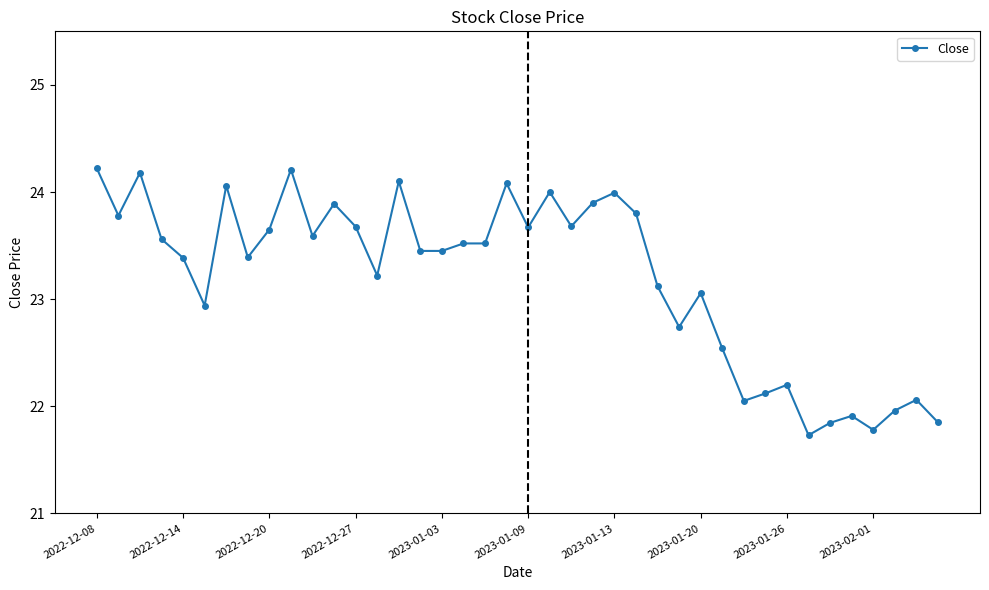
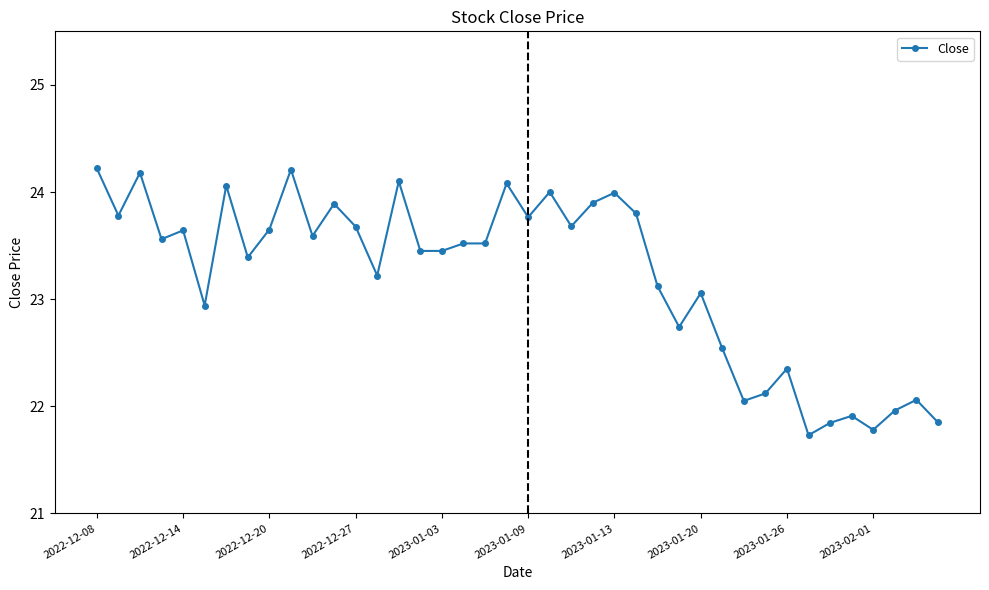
2022-12-14: 23.39 -> 23.64
2023-01-09: 23.67 -> 23.76
2023-01-26: 22.20 -> 22.35
